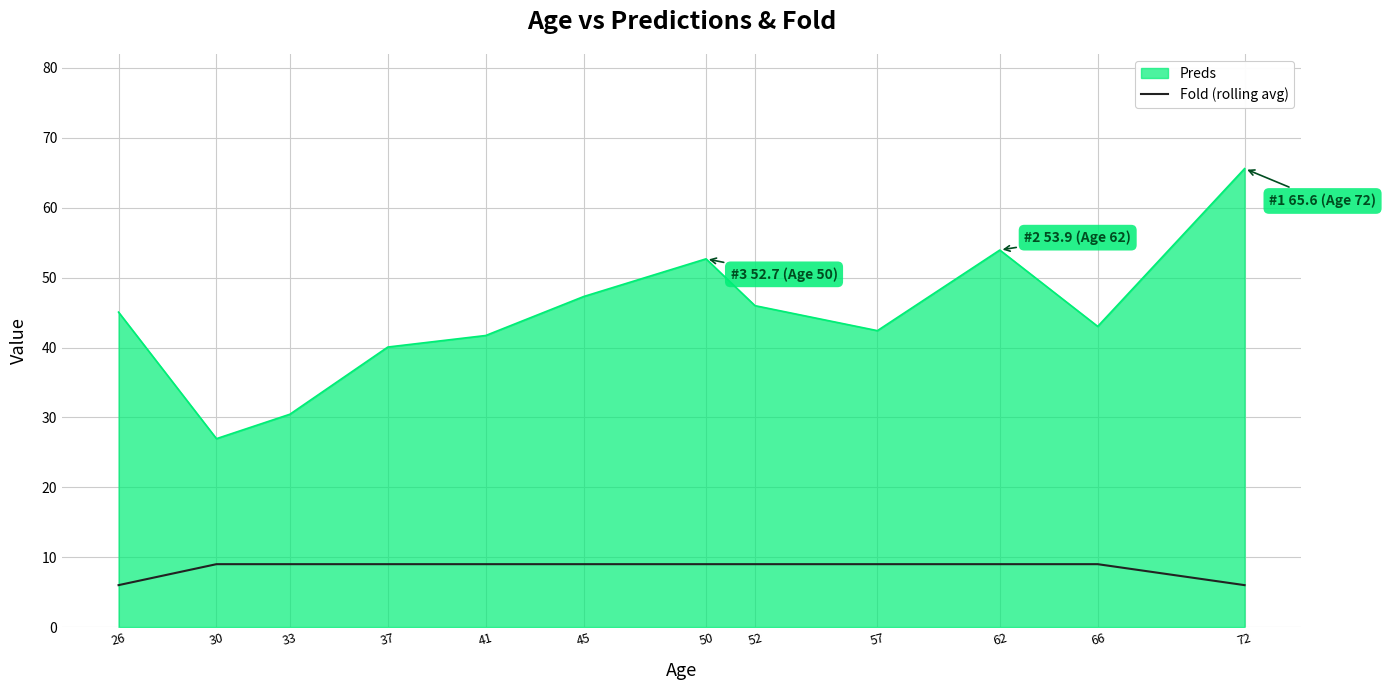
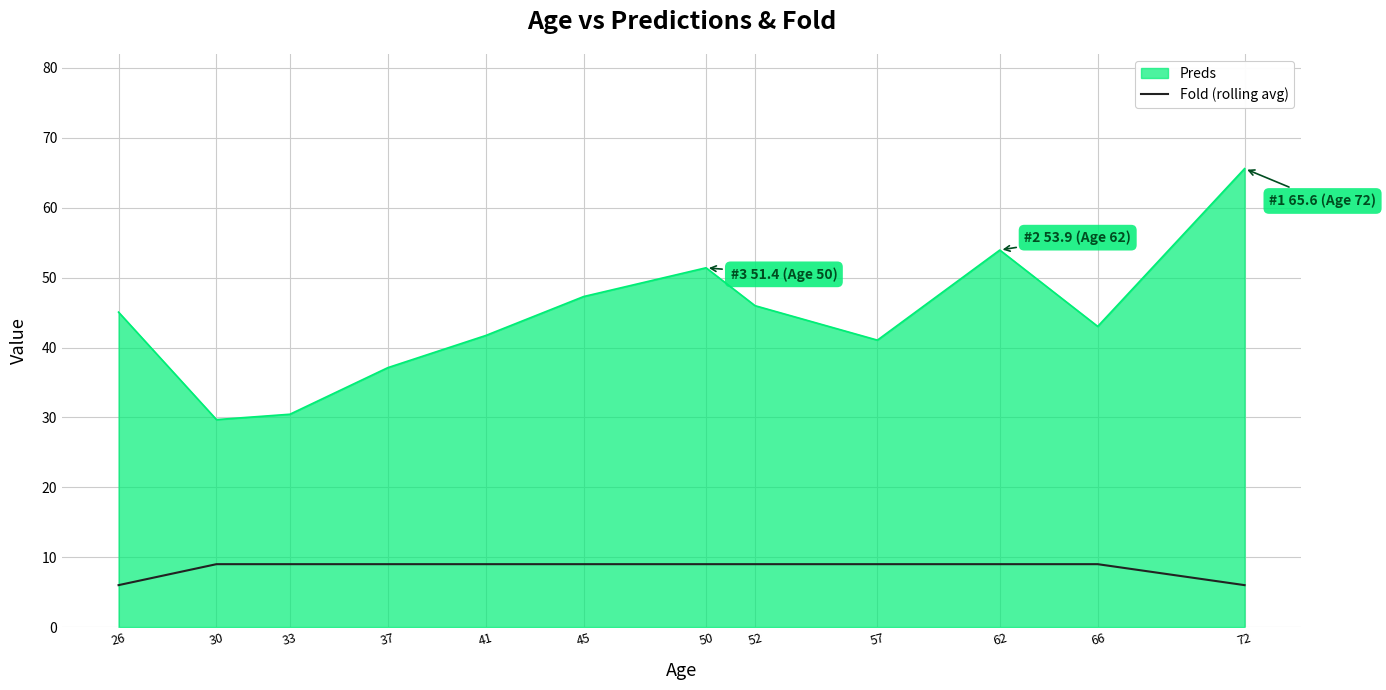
Preds, 30: 27 -> 30
Preds, 37: 40 -> 37
Preds, 50: 52.7 -> 51.4
Preds, 57: 42 -> 41
